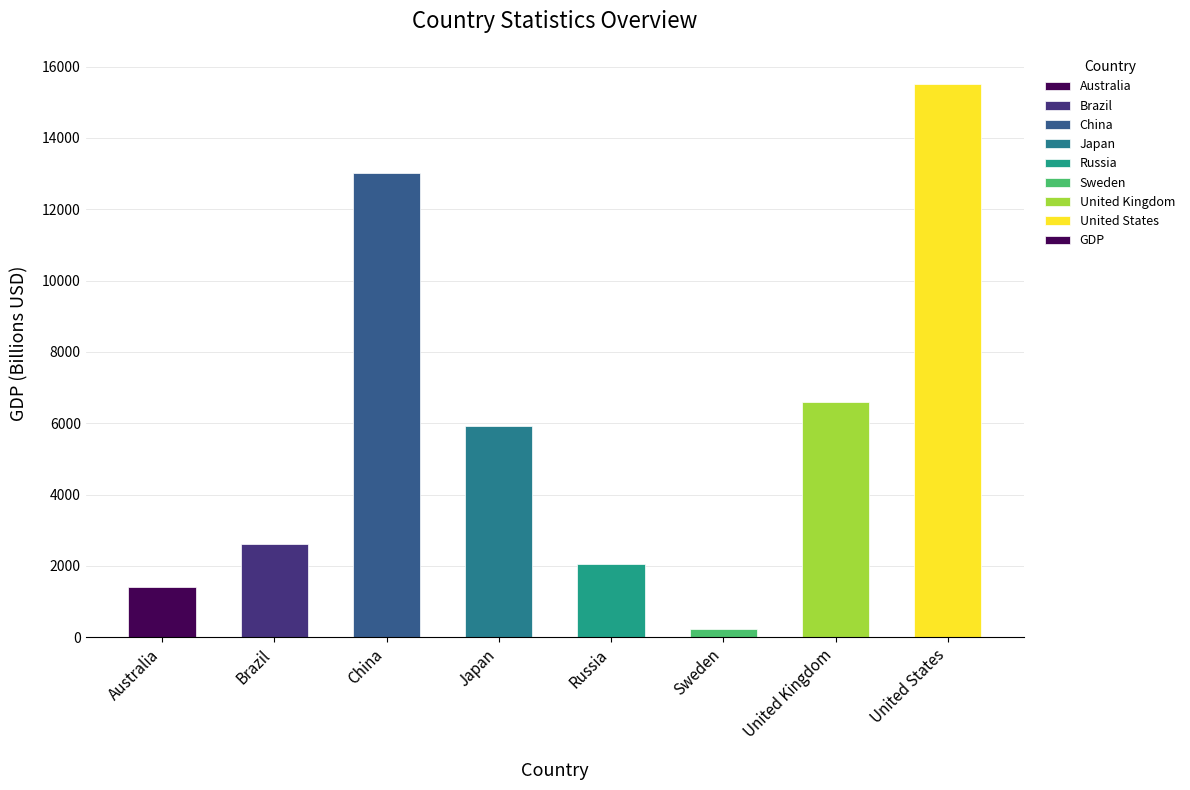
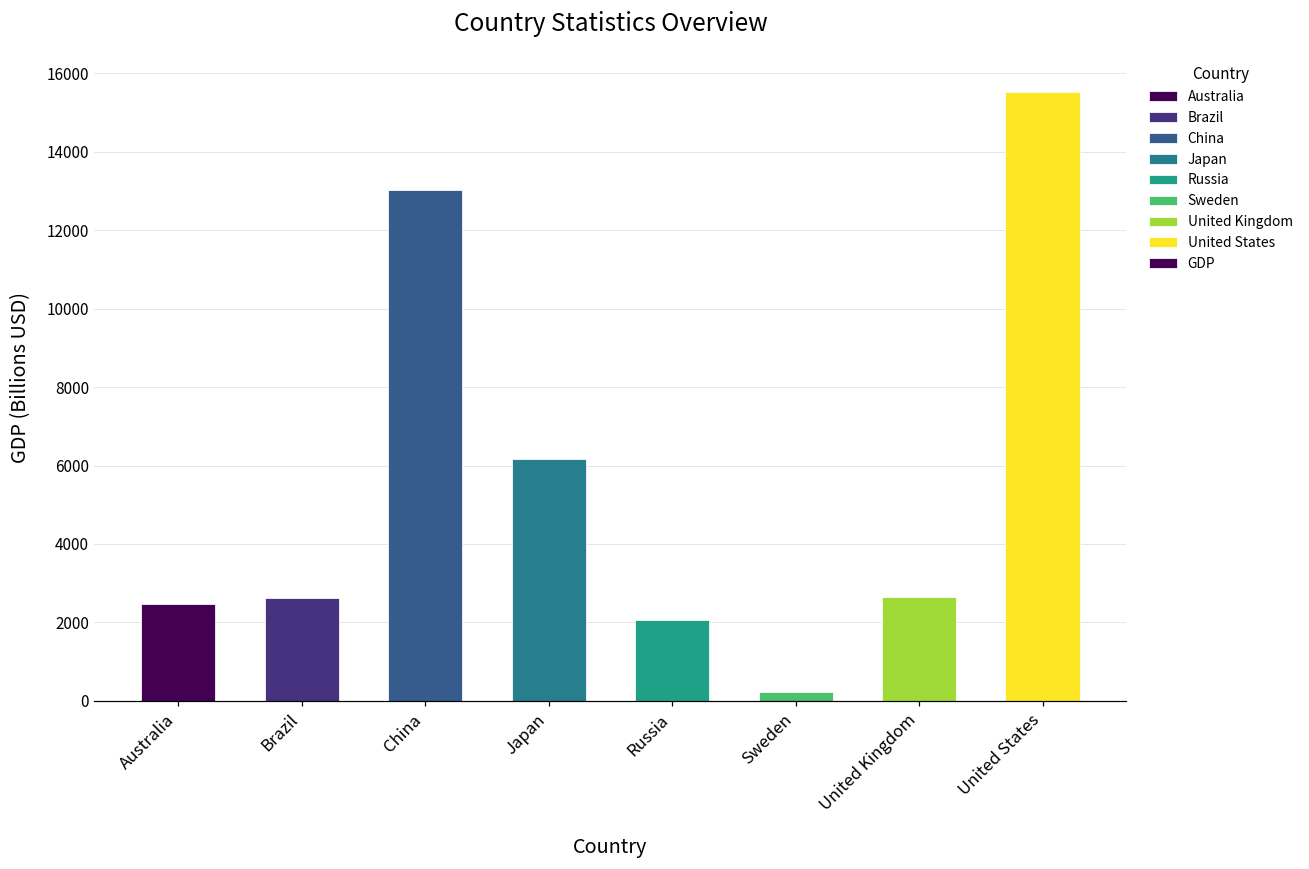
Australia: 1400 -> 2500
Japan: 5900 -> 6200
United Kingdom: 6600 -> 2700
